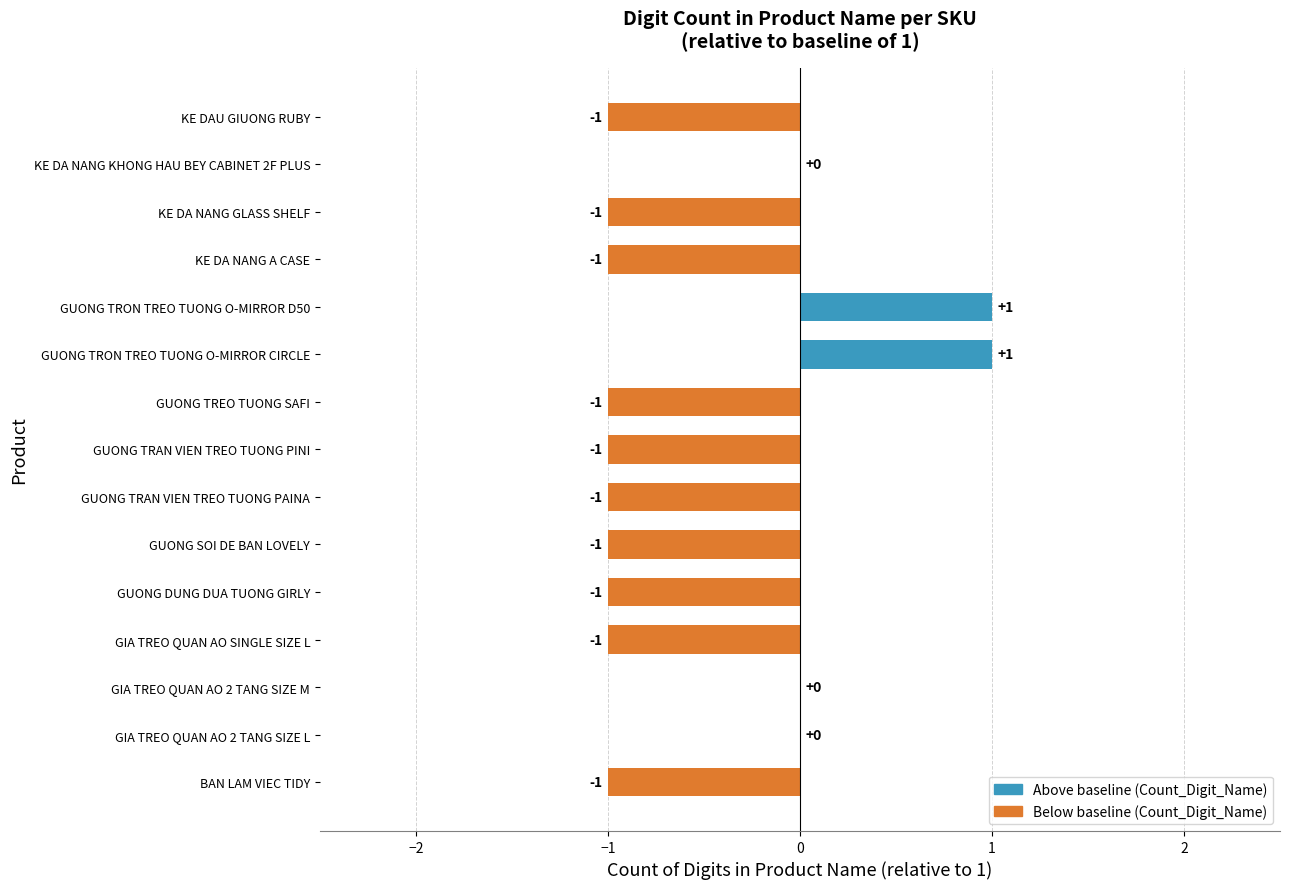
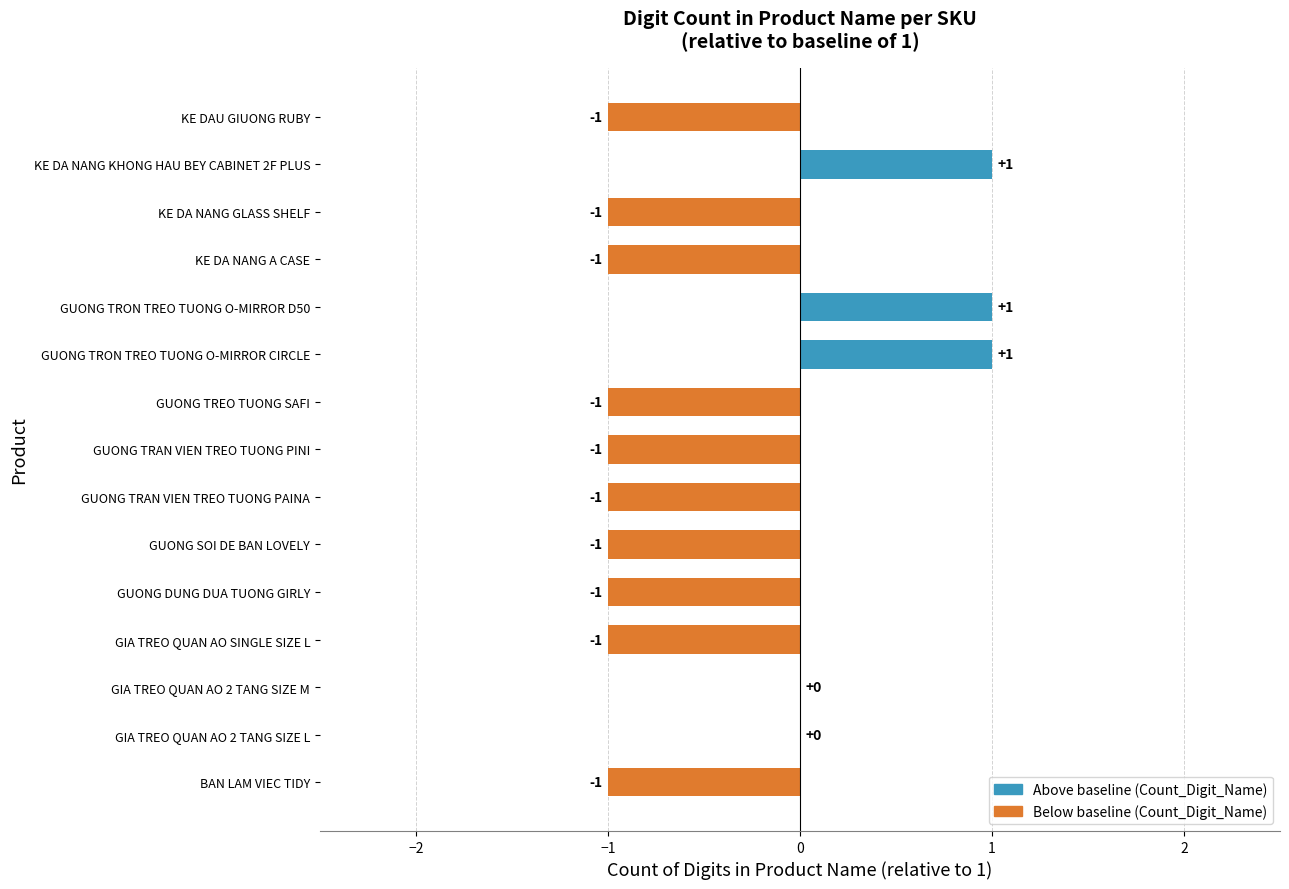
KE DA NANG KHONG HAU BEY CABINET 2F PLUS: +0 -> +1
